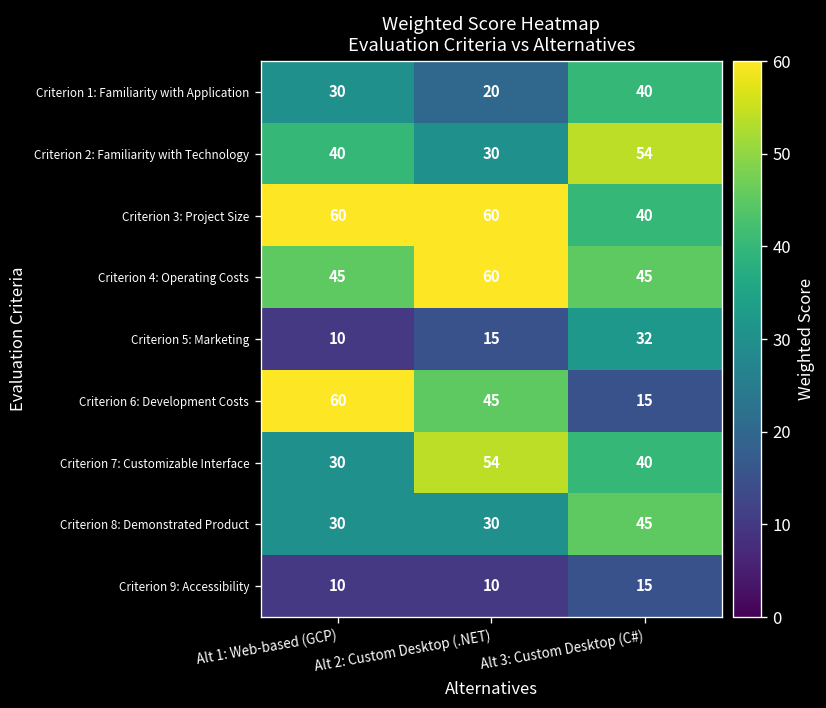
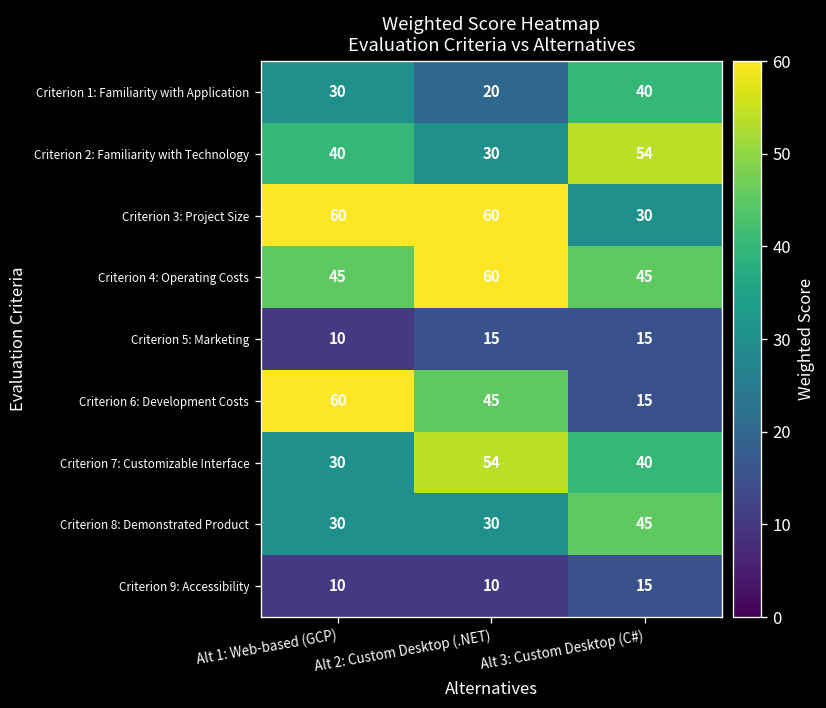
Criterion 3: Project Size, Alt 3: Custom Desktop (C#): 40 -> 30
Criterion 5: Marketing, Alt 3: Custom Desktop (C#): 32 -> 15
